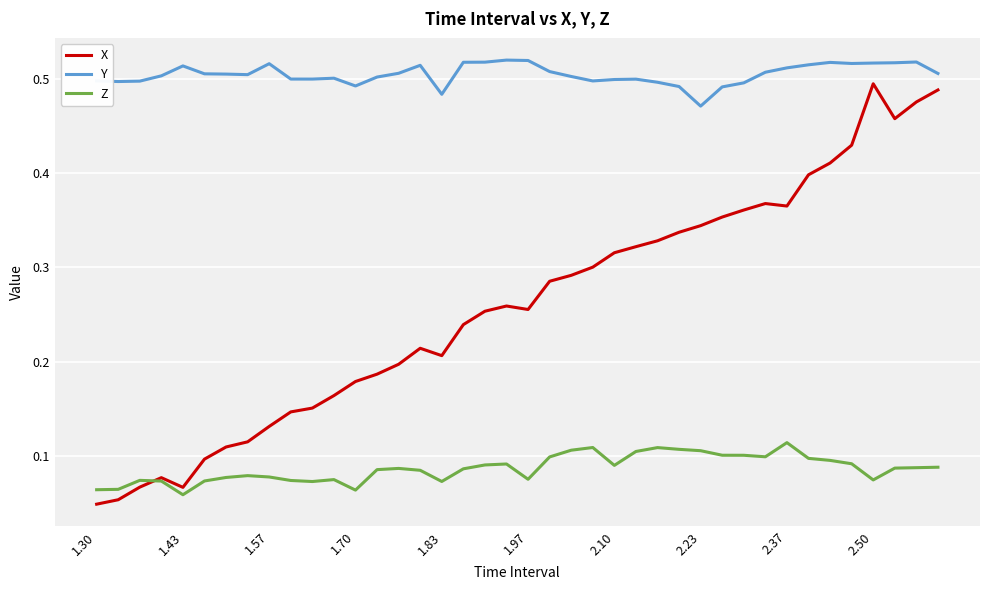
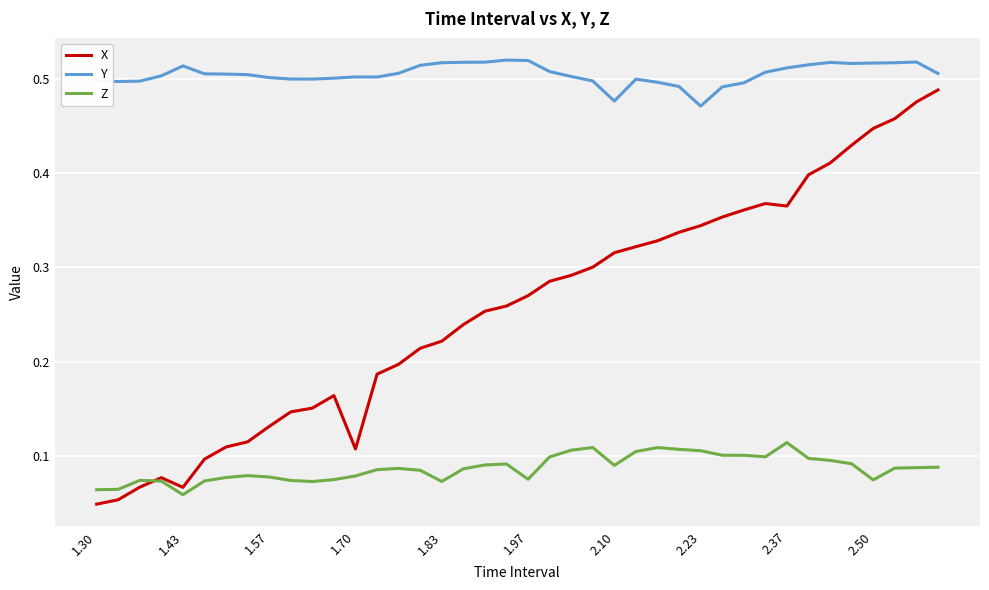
Y, 1.57: 0.52 -> 0.50
X, 1.70: 0.18 -> 0.11
Y, 1.70: 0.49 -> 0.50
Z, 1.70: 0.06 -> 0.08
X, 1.83: 0.21 -> 0.22
Y, 1.83: 0.48 -> 0.52
X, 1.97: 0.26 -> 0.27
Y, 2.10: 0.50 -> 0.48
X, 2.50: 0.49 -> 0.45
